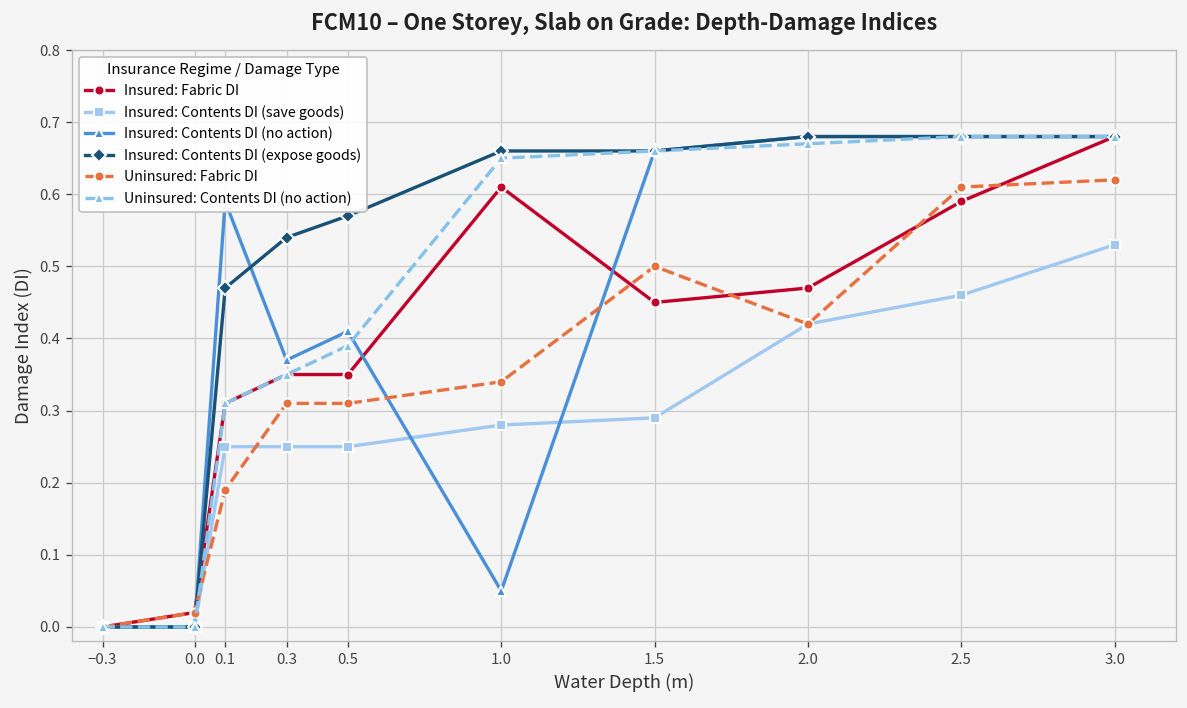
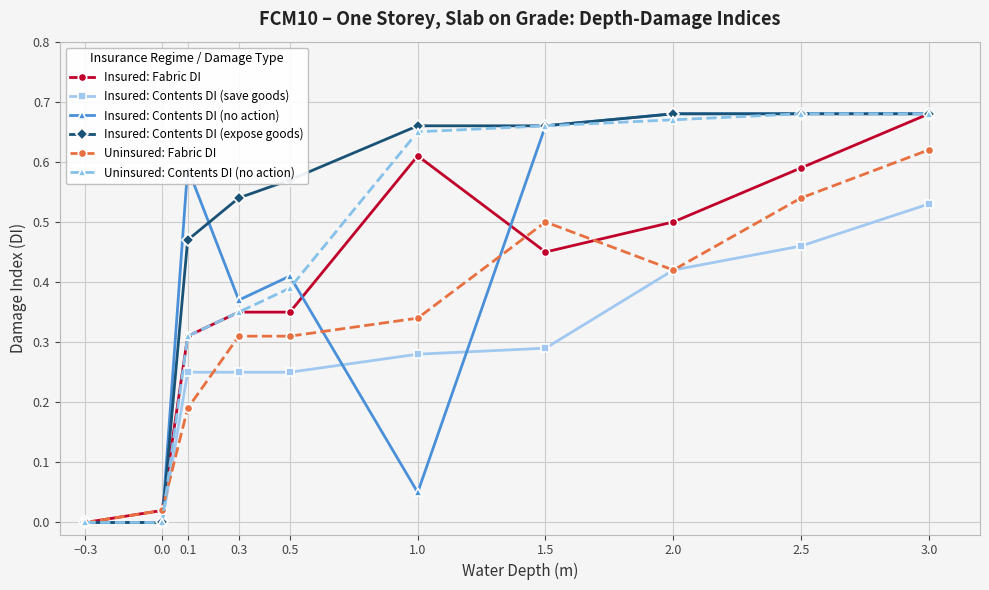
Insured: Fabric DI, 2.0: 0.47 -> 0.50
Uninsured: Fabric DI, 2.5: 0.61 -> 0.54
